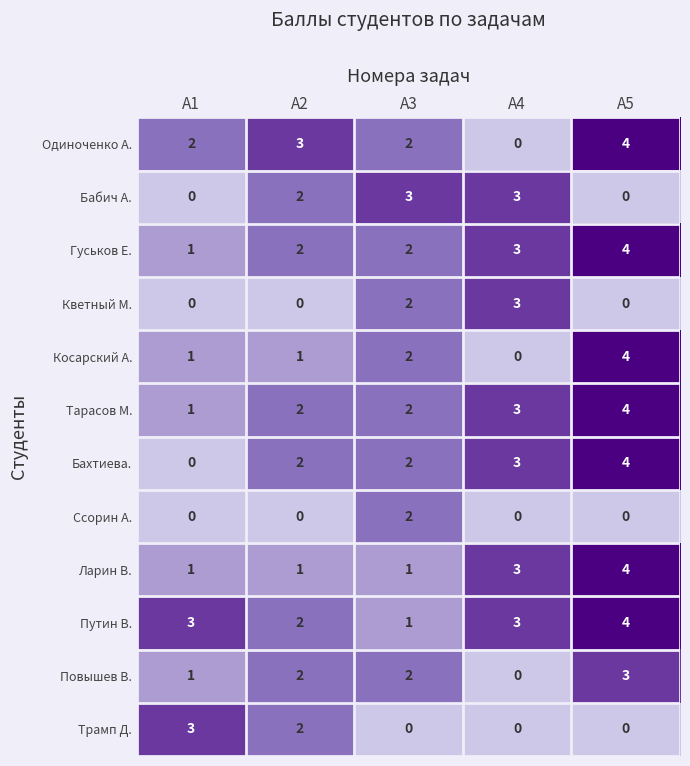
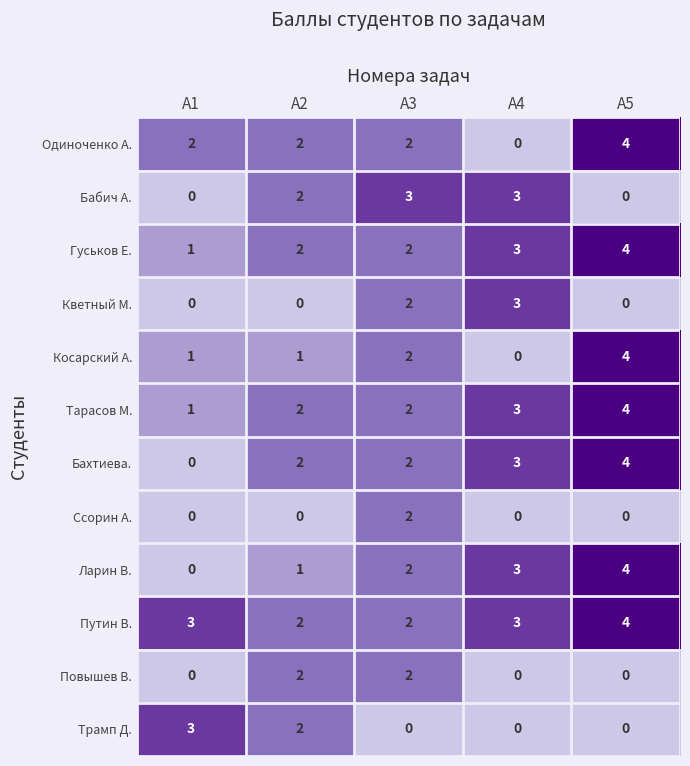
Одиноченко А., A2: 3 -> 2
Ларин В., A1: 1 -> 0
Ларин В., A3: 1 -> 2
Путин В., A3: 1 -> 2
Повышев В., A1: 1 -> 0
Повышев В., A5: 3 -> 0
